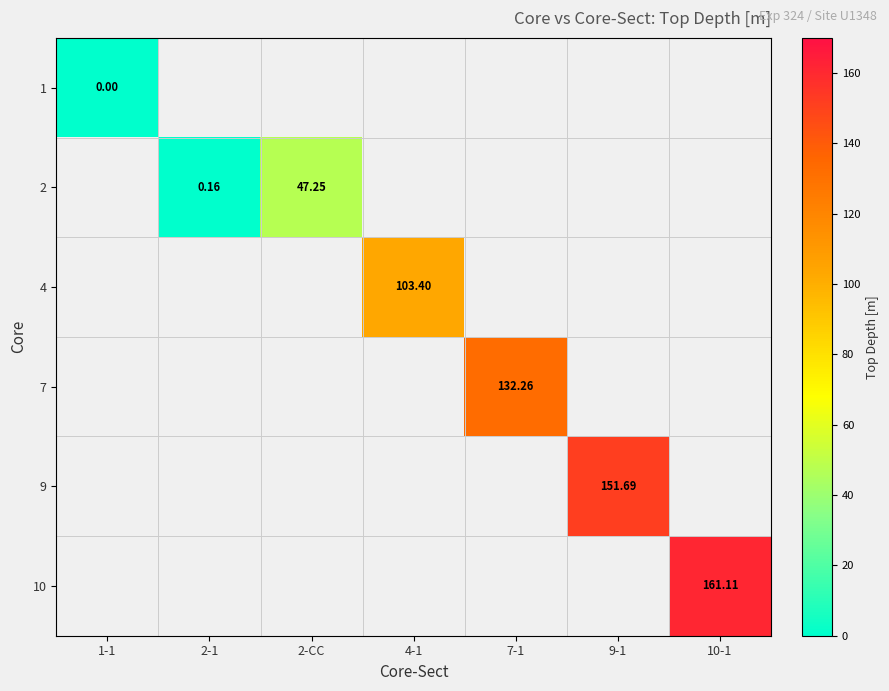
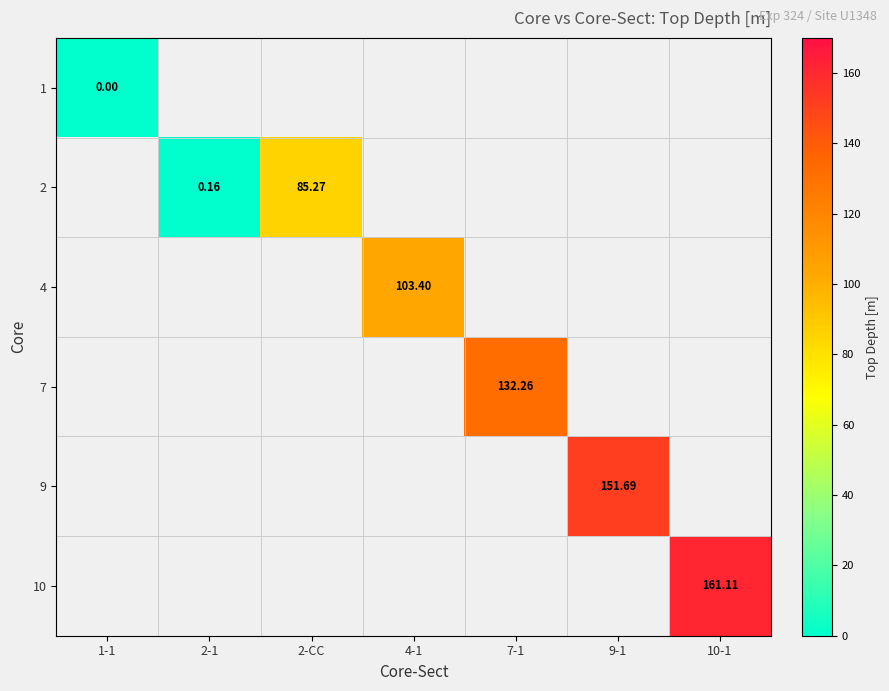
2, 2-CC: 47.25 -> 85.27
